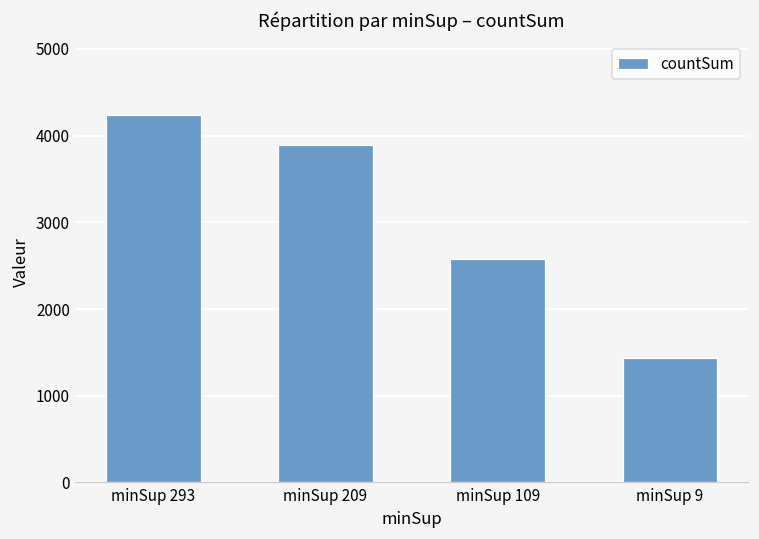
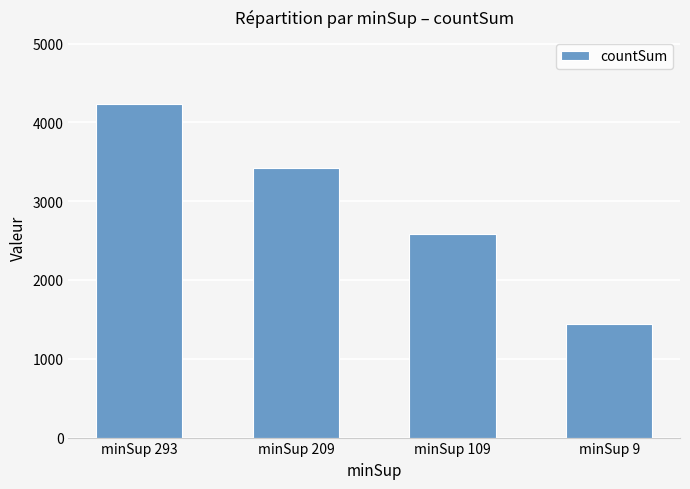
minSup 209: 3900 -> 3400
